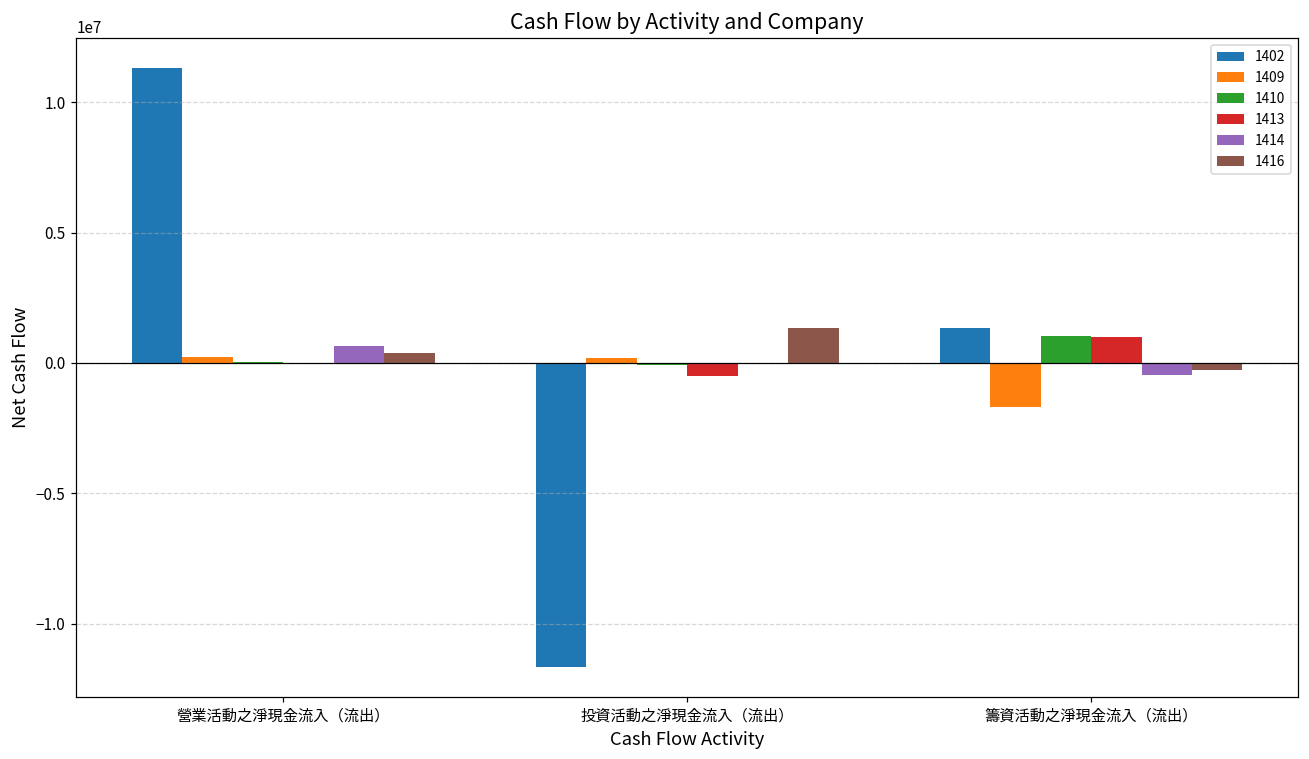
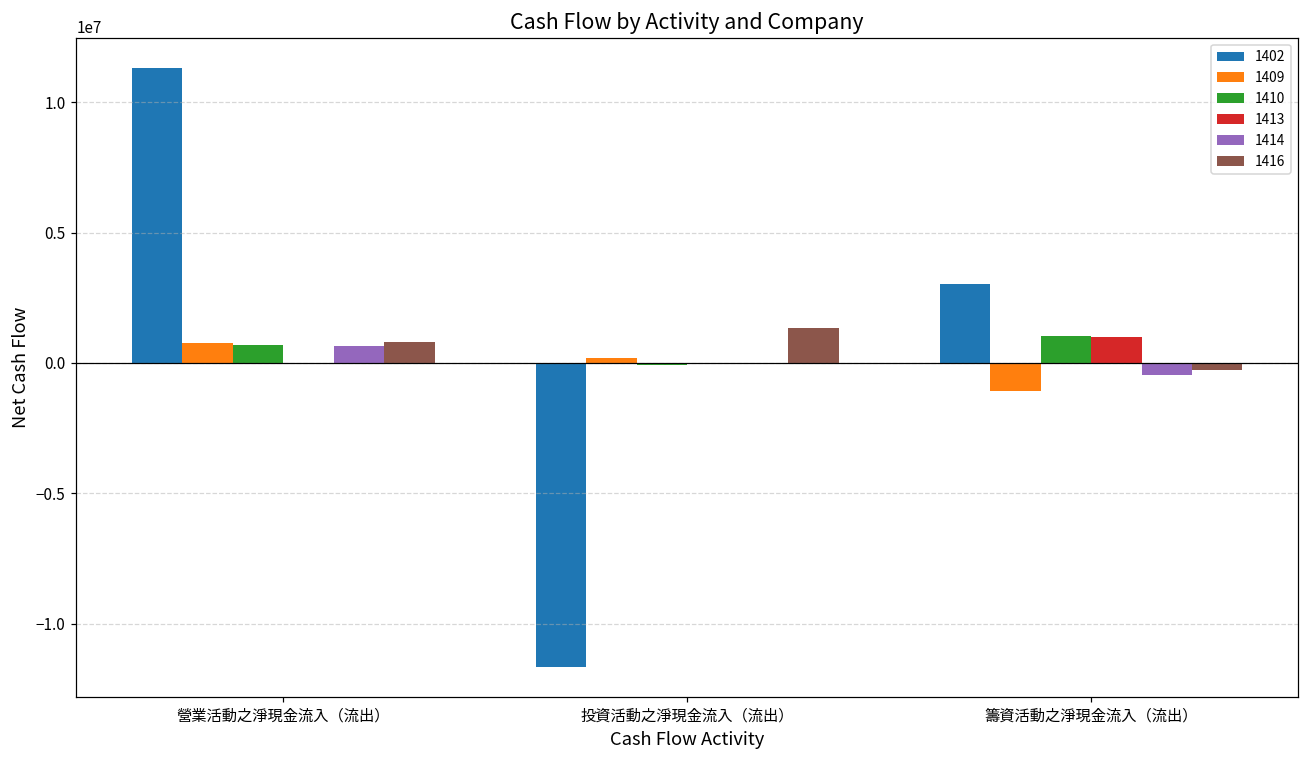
1409, 營業活動之淨現金流入（流出）: 200000 -> 800000
1410, 營業活動之淨現金流入（流出）: 100000 -> 700000
1416, 營業活動之淨現金流入（流出）: 400000 -> 800000
1413, 投資活動之淨現金流入（流出）: -500000 -> 0
1402, 籌資活動之淨現金流入（流出）: 1300000 -> 3000000
1409, 籌資活動之淨現金流入（流出）: -1700000 -> -1100000
